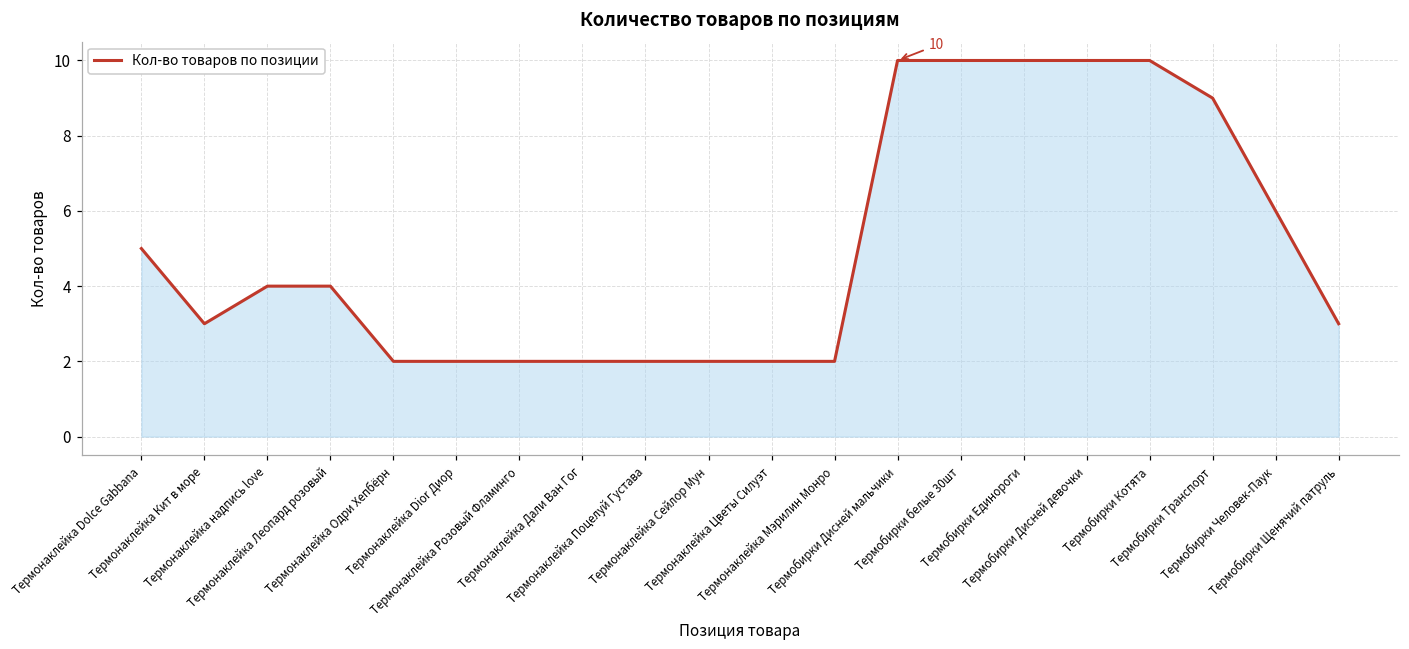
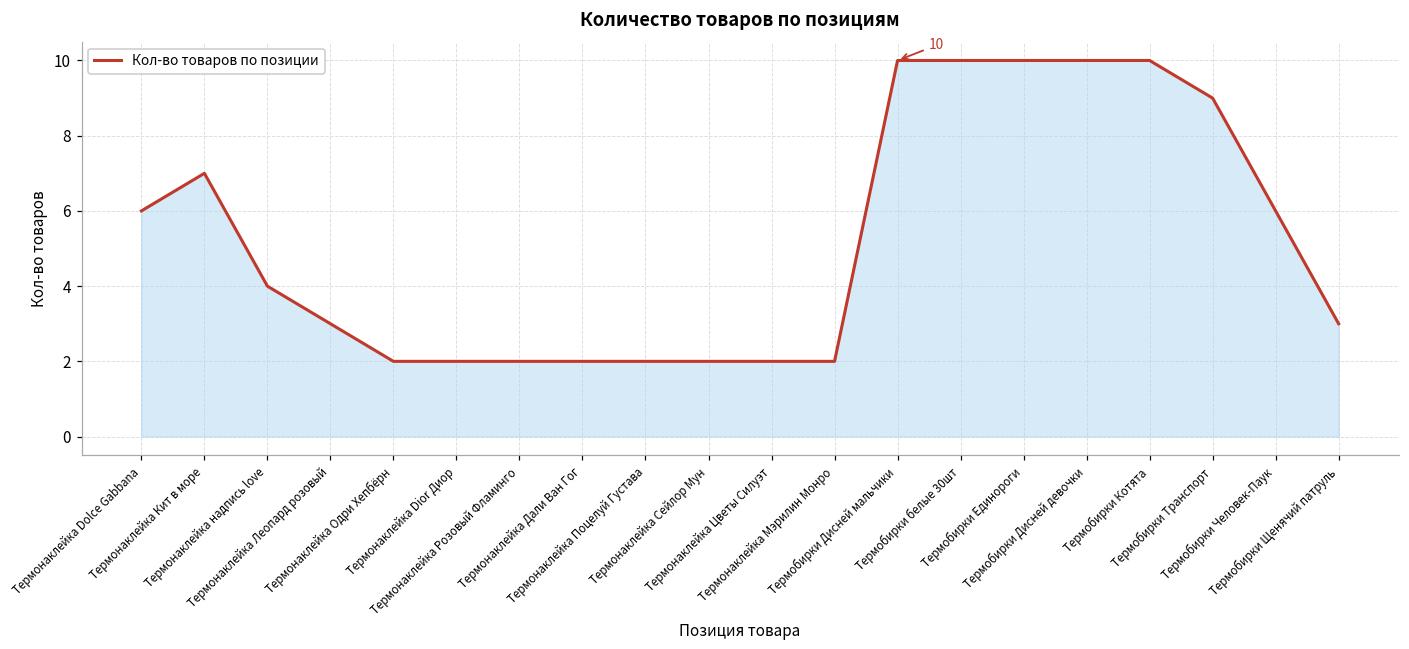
Термонаклейка Dolce Gabbana: 5 -> 6
Термонаклейка Кит в море: 3 -> 7
Термонаклейка Леопард розовый: 4 -> 3
